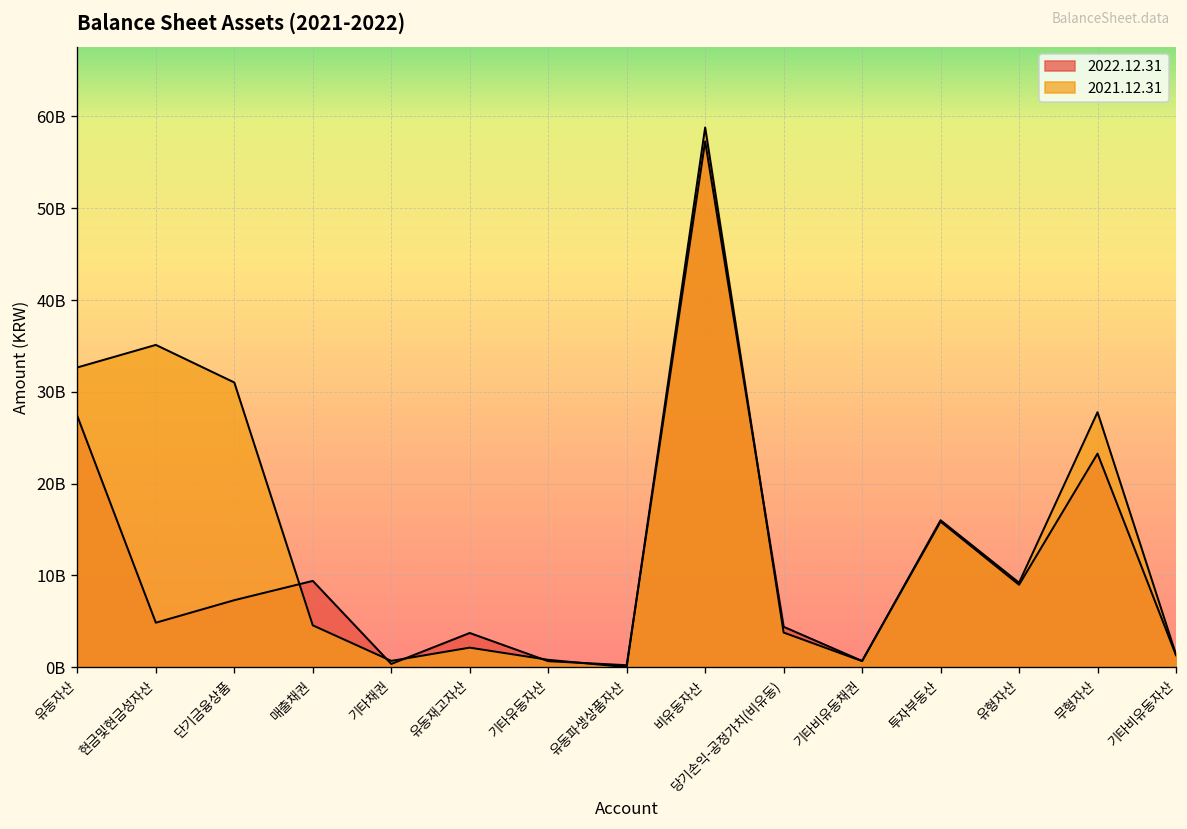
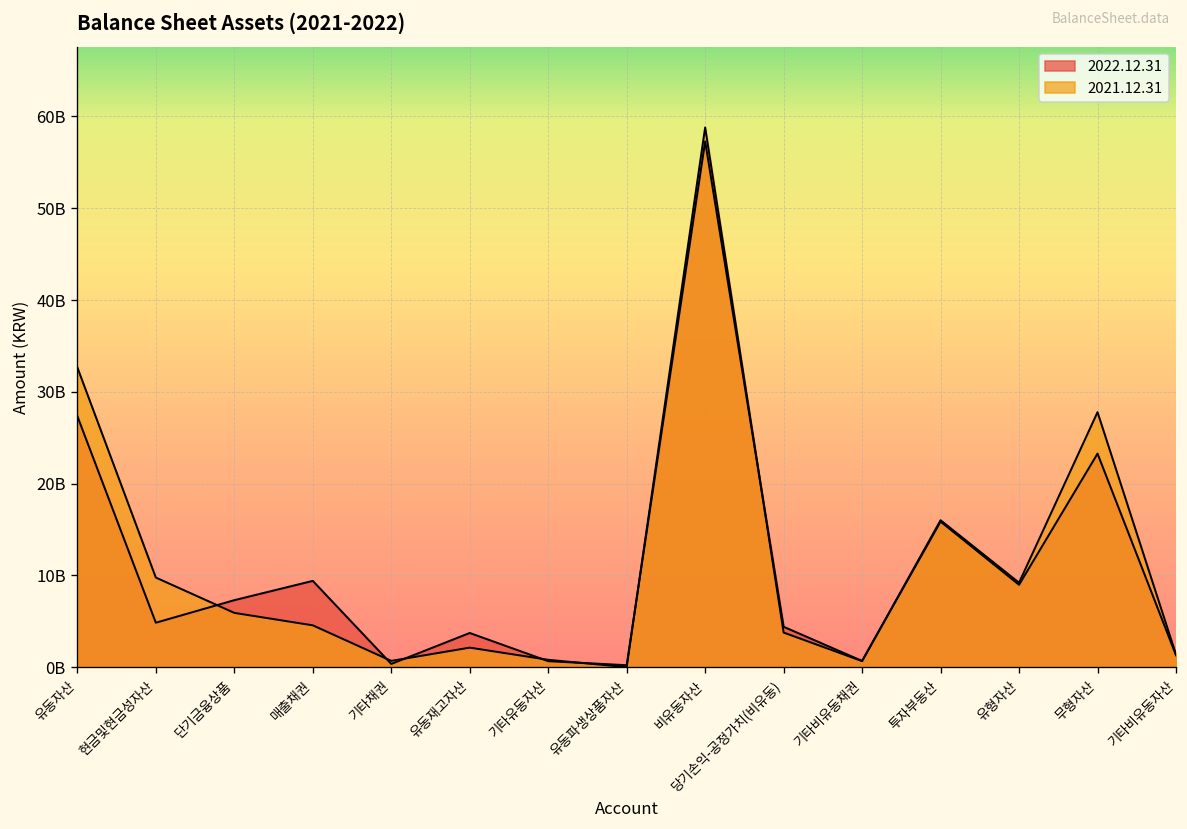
2021.12.31, 현금및현금성자산: 35000000000 -> 10000000000
2021.12.31, 단기금융상품: 31000000000 -> 6000000000
